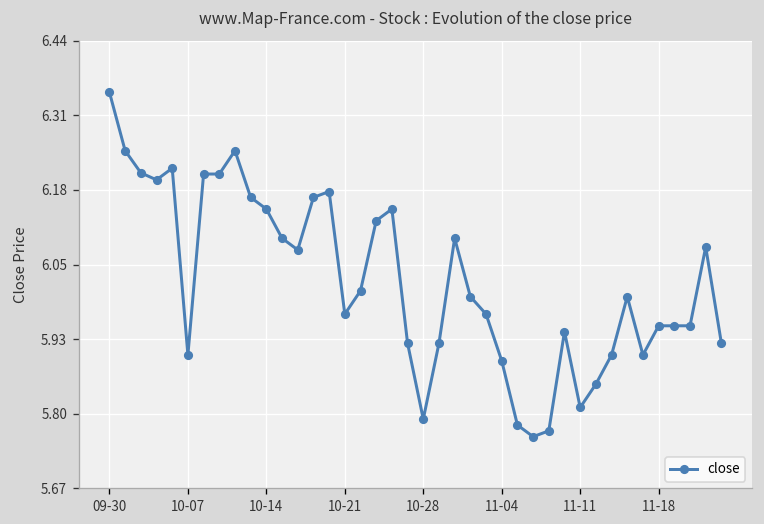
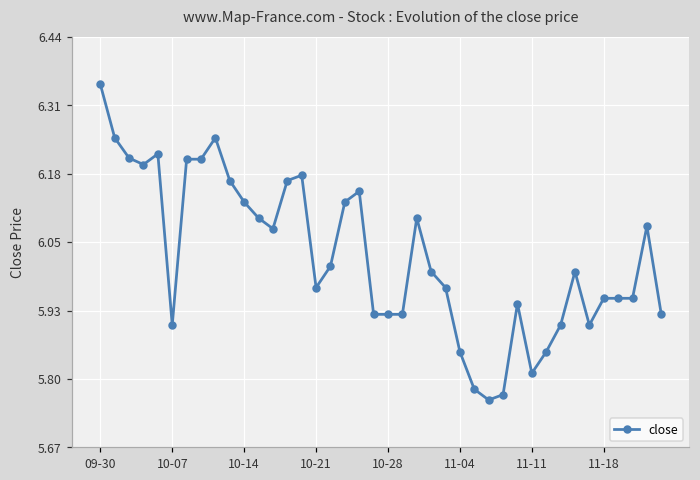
10-14: 6.15 -> 6.13
10-28: 5.79 -> 5.92
11-04: 5.89 -> 5.85
